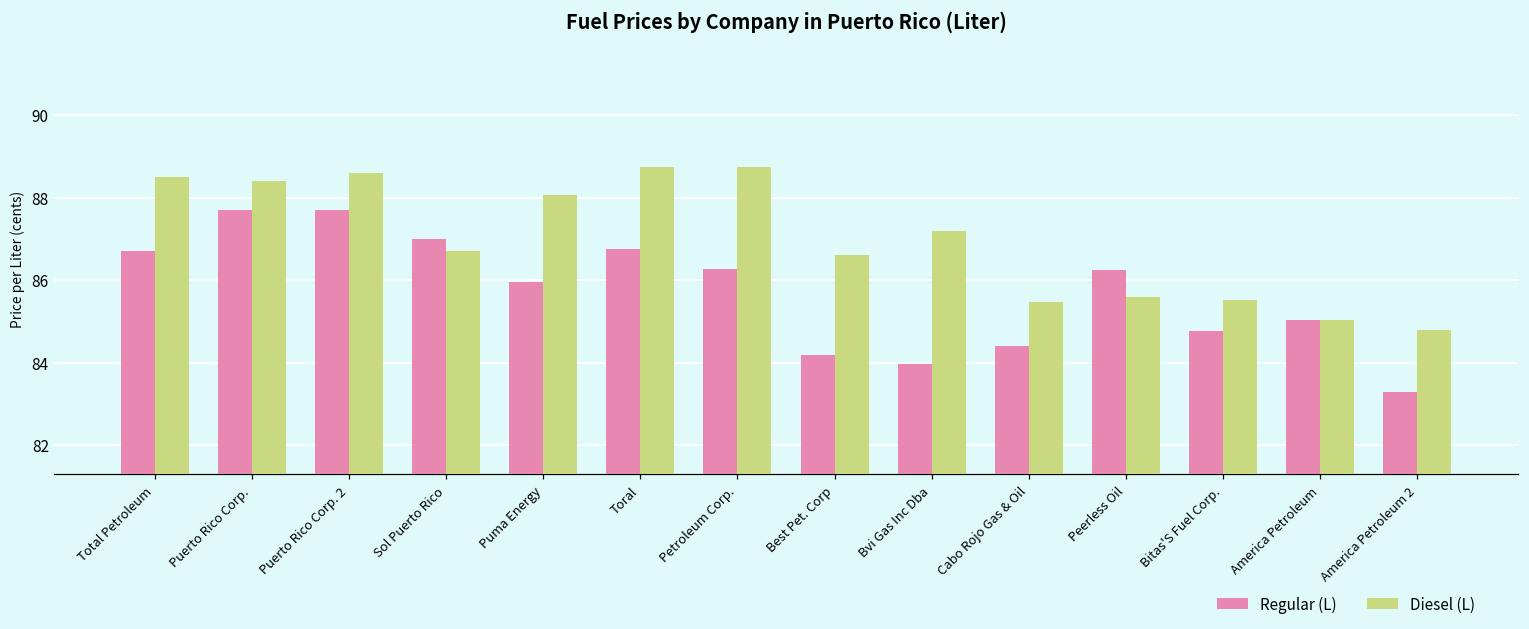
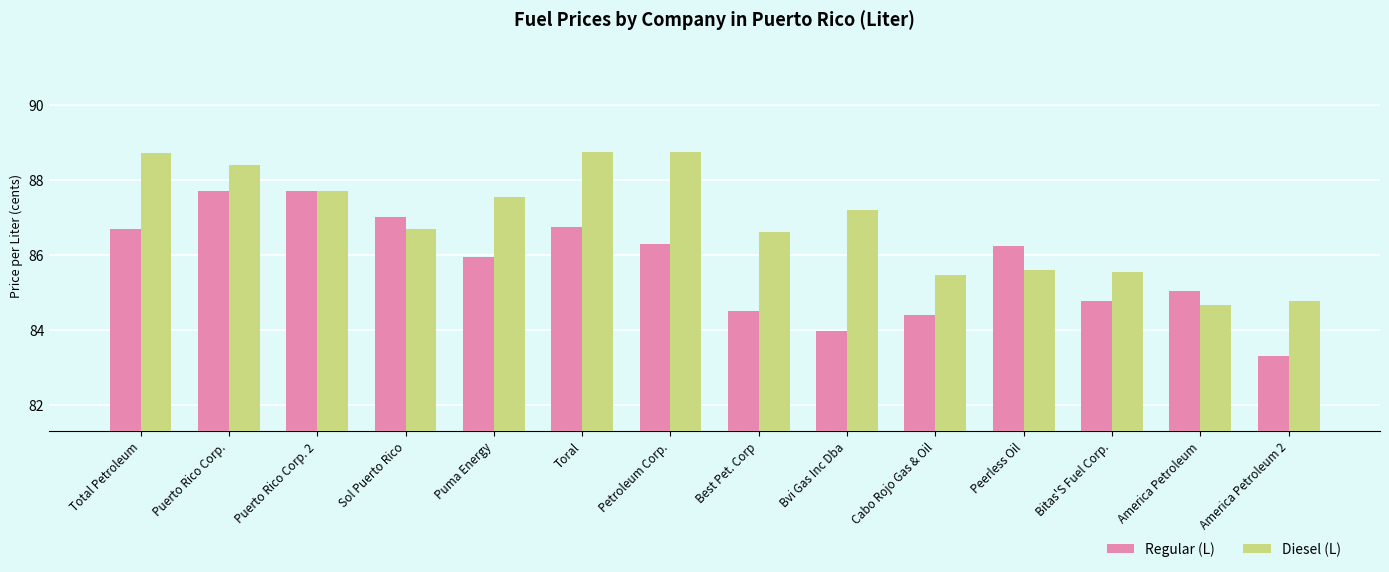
Diesel (L), Total Petroleum: 88.5 -> 88.7
Diesel (L), Puerto Rico Corp. 2: 88.6 -> 87.7
Diesel (L), Puma Energy: 88.1 -> 87.6
Regular (L), Best Pet. Corp: 84.2 -> 84.5
Diesel (L), America Petroleum: 85.0 -> 84.7
